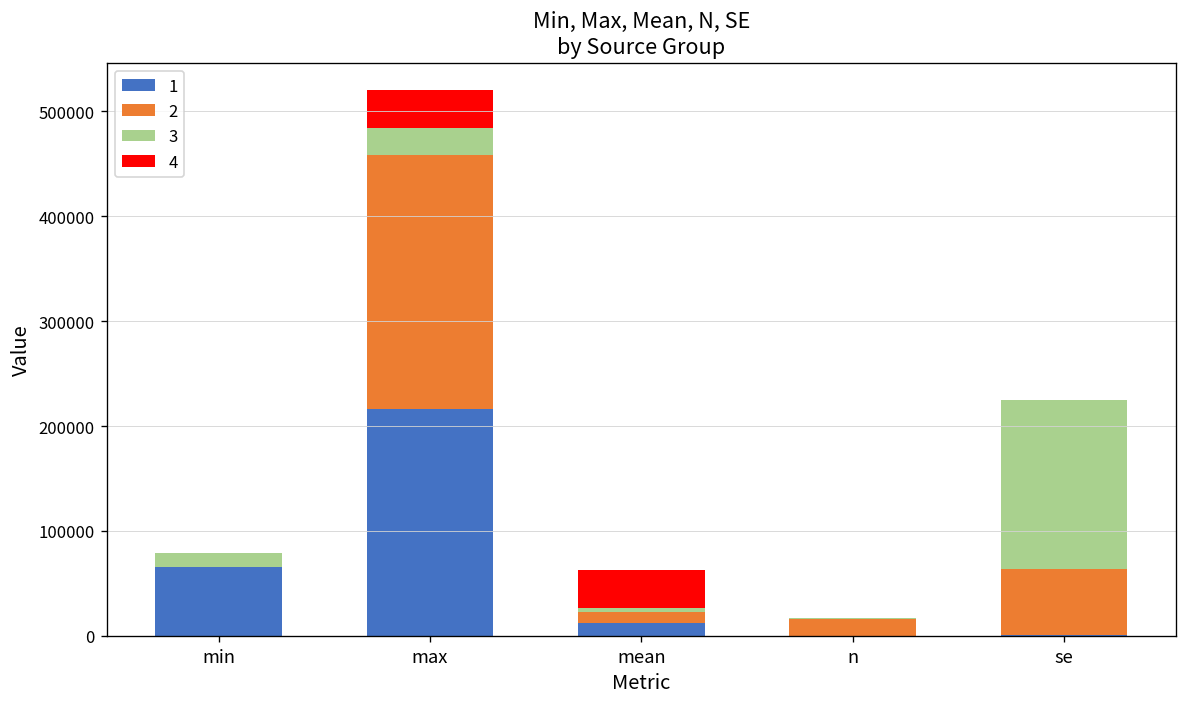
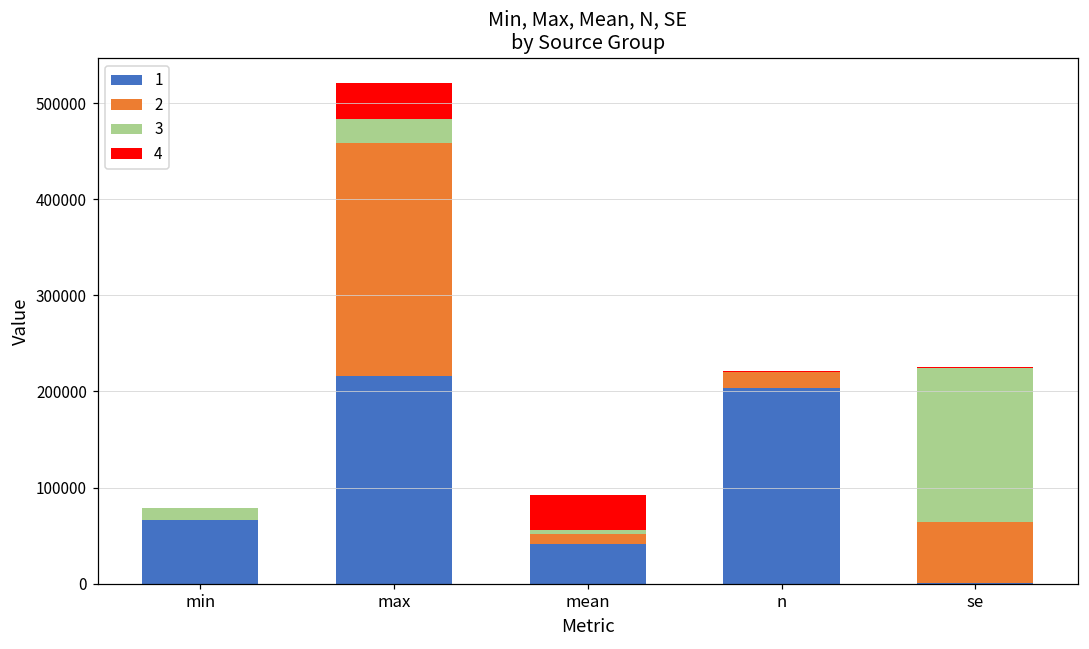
1, mean: 10000 -> 40000
1, n: 0 -> 200000
